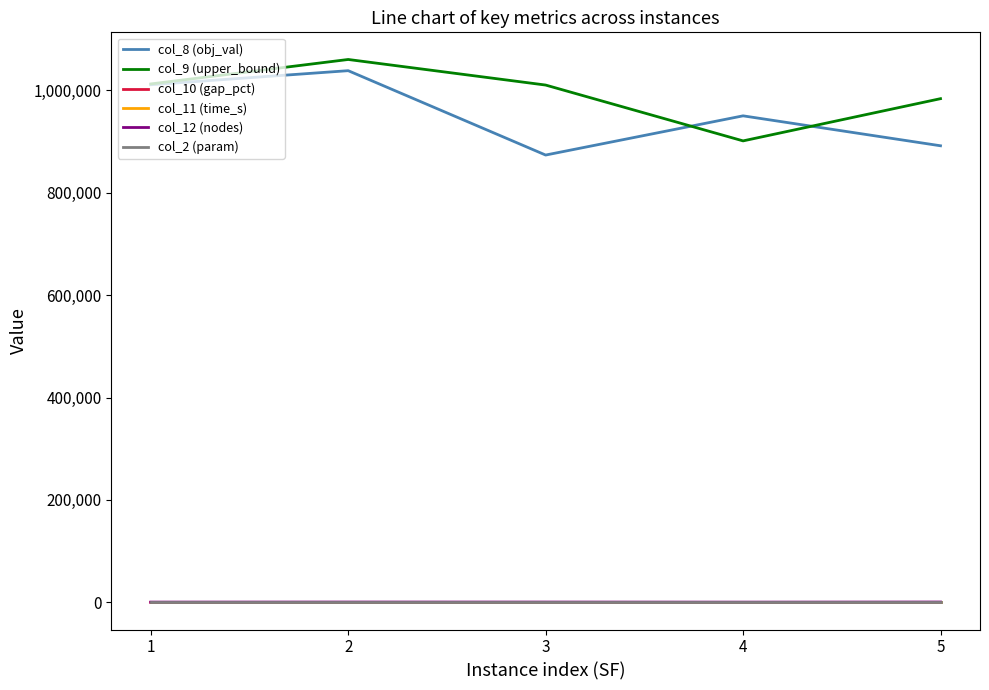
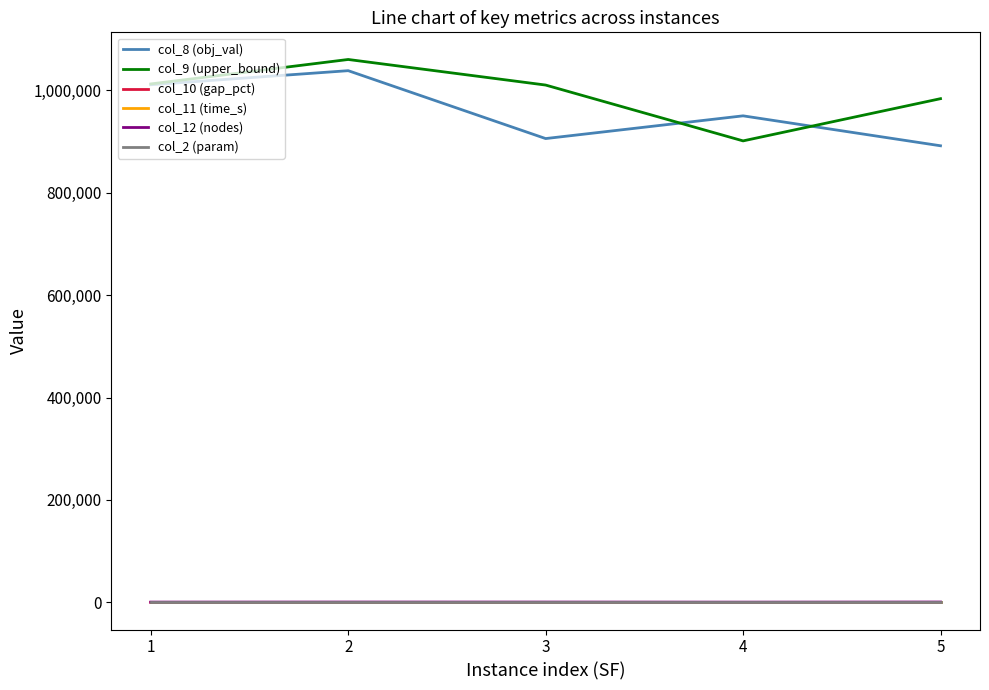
col_8 (obj_val), 3: 870,000 -> 910,000
